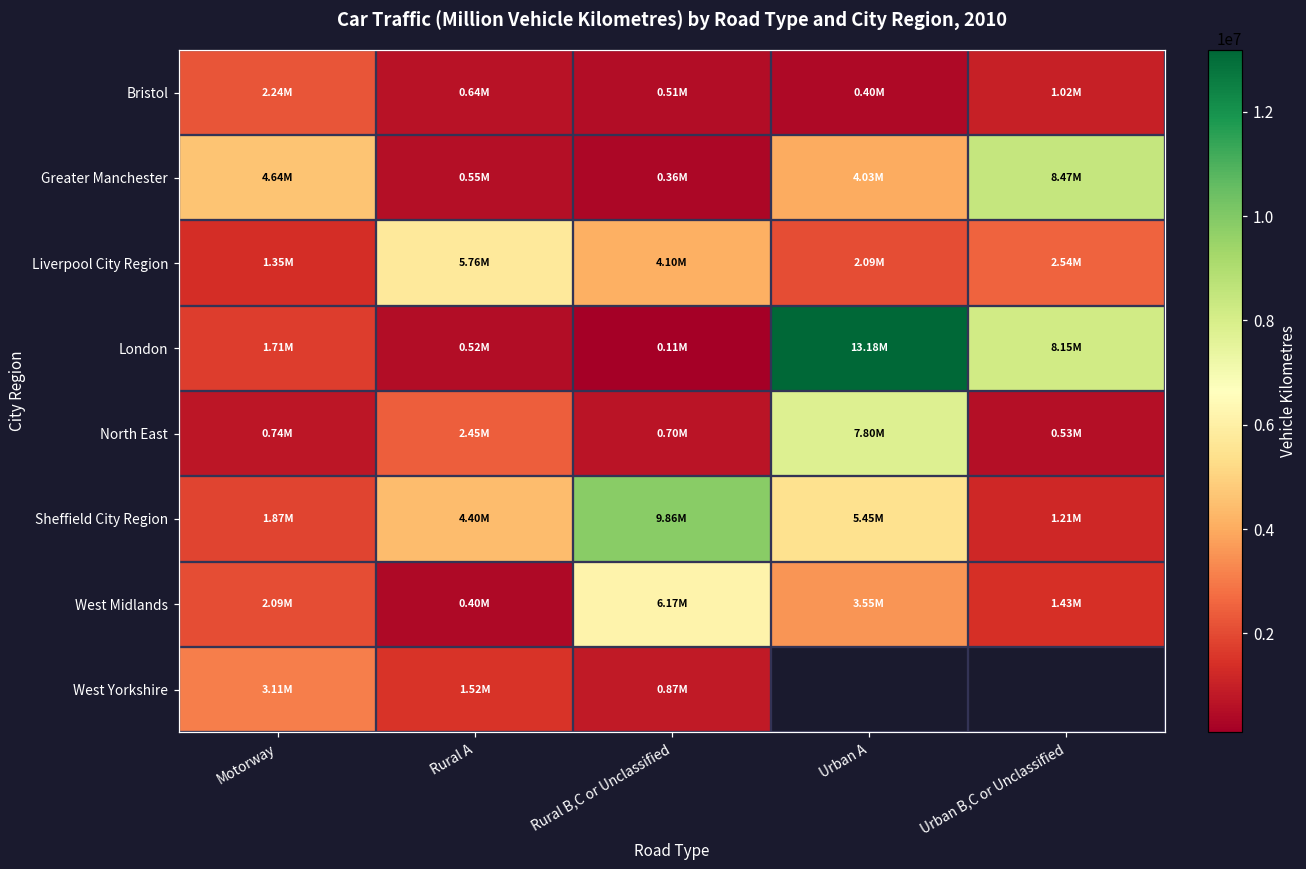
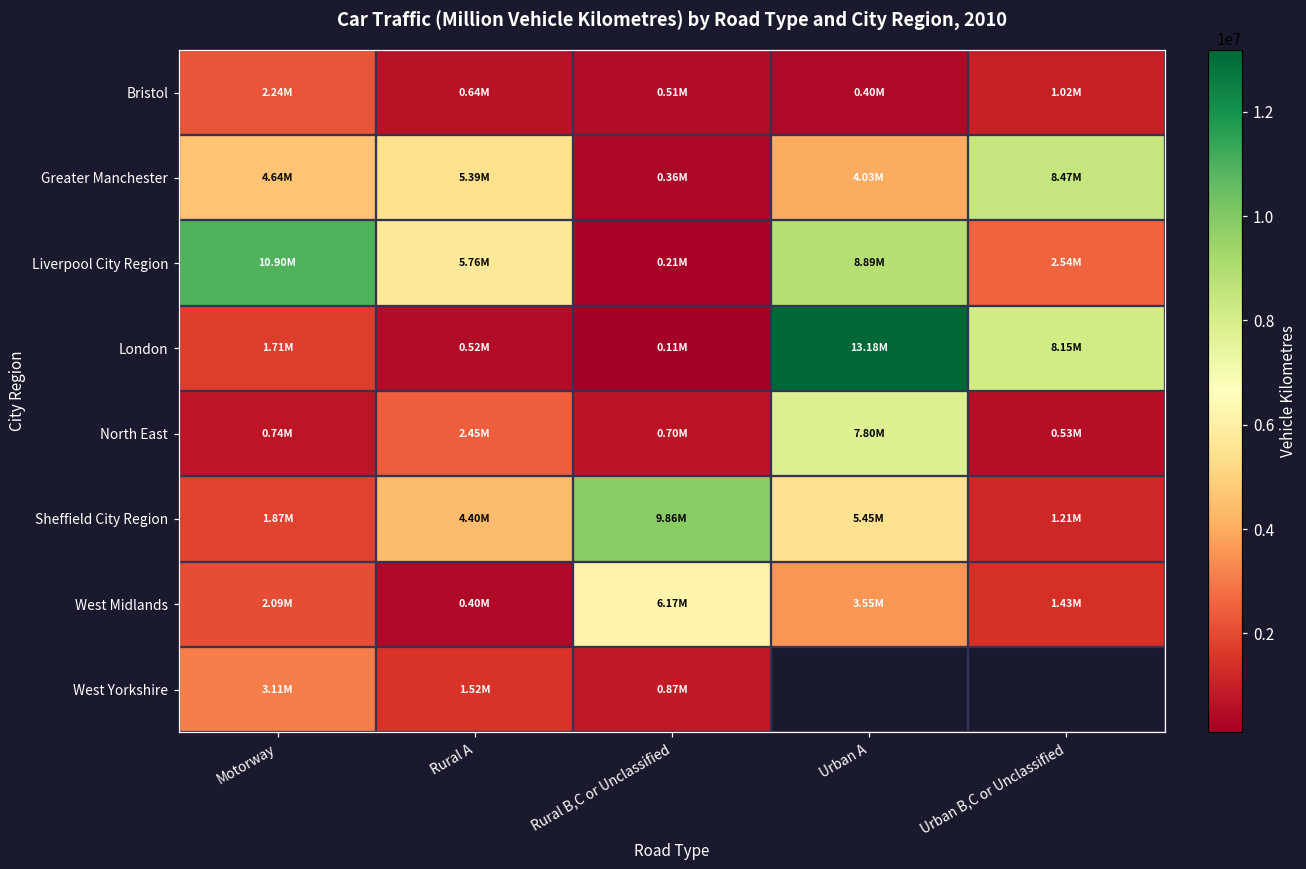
Greater Manchester, Rural A: 0.55M -> 5.39M
Liverpool City Region, Motorway: 1.35M -> 10.90M
Liverpool City Region, Rural B,C or Unclassified: 4.10M -> 0.21M
Liverpool City Region, Urban A: 2.09M -> 8.89M
